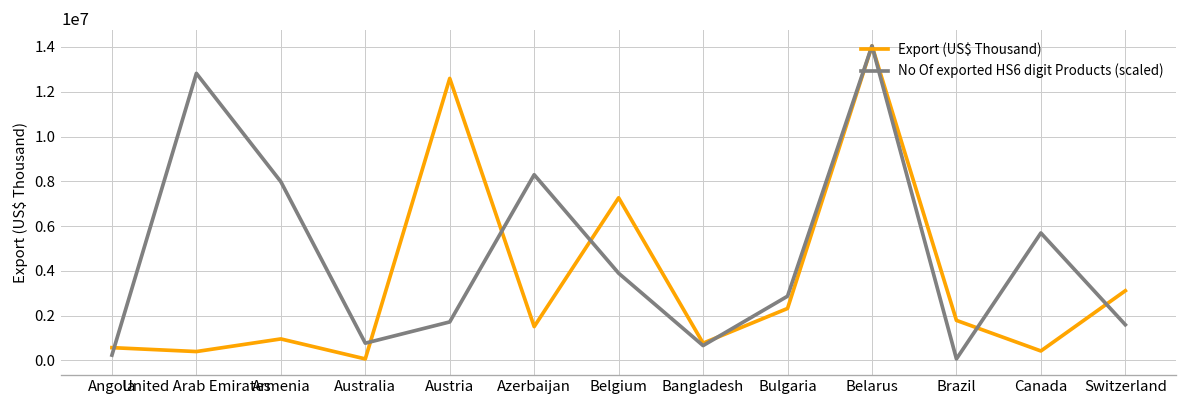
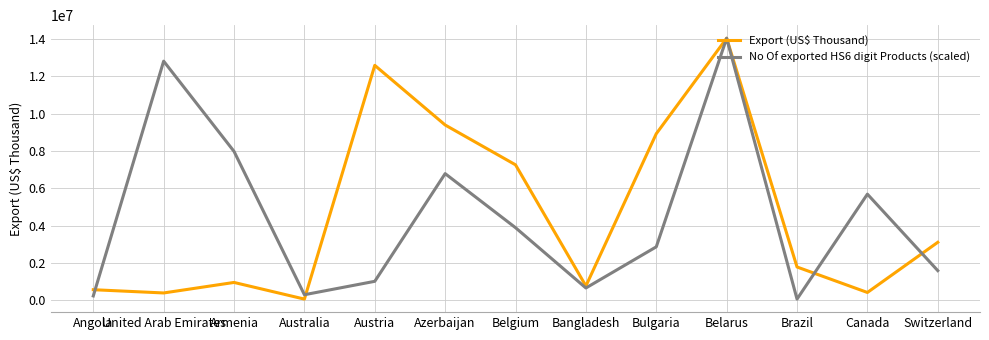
No Of exported HS6 digit Products (scaled), Australia: 800000 -> 300000
No Of exported HS6 digit Products (scaled), Austria: 1700000 -> 1000000
Export (US$ Thousand), Azerbaijan: 1500000 -> 9400000
No Of exported HS6 digit Products (scaled), Azerbaijan: 8300000 -> 6800000
Export (US$ Thousand), Bulgaria: 2300000 -> 8900000
